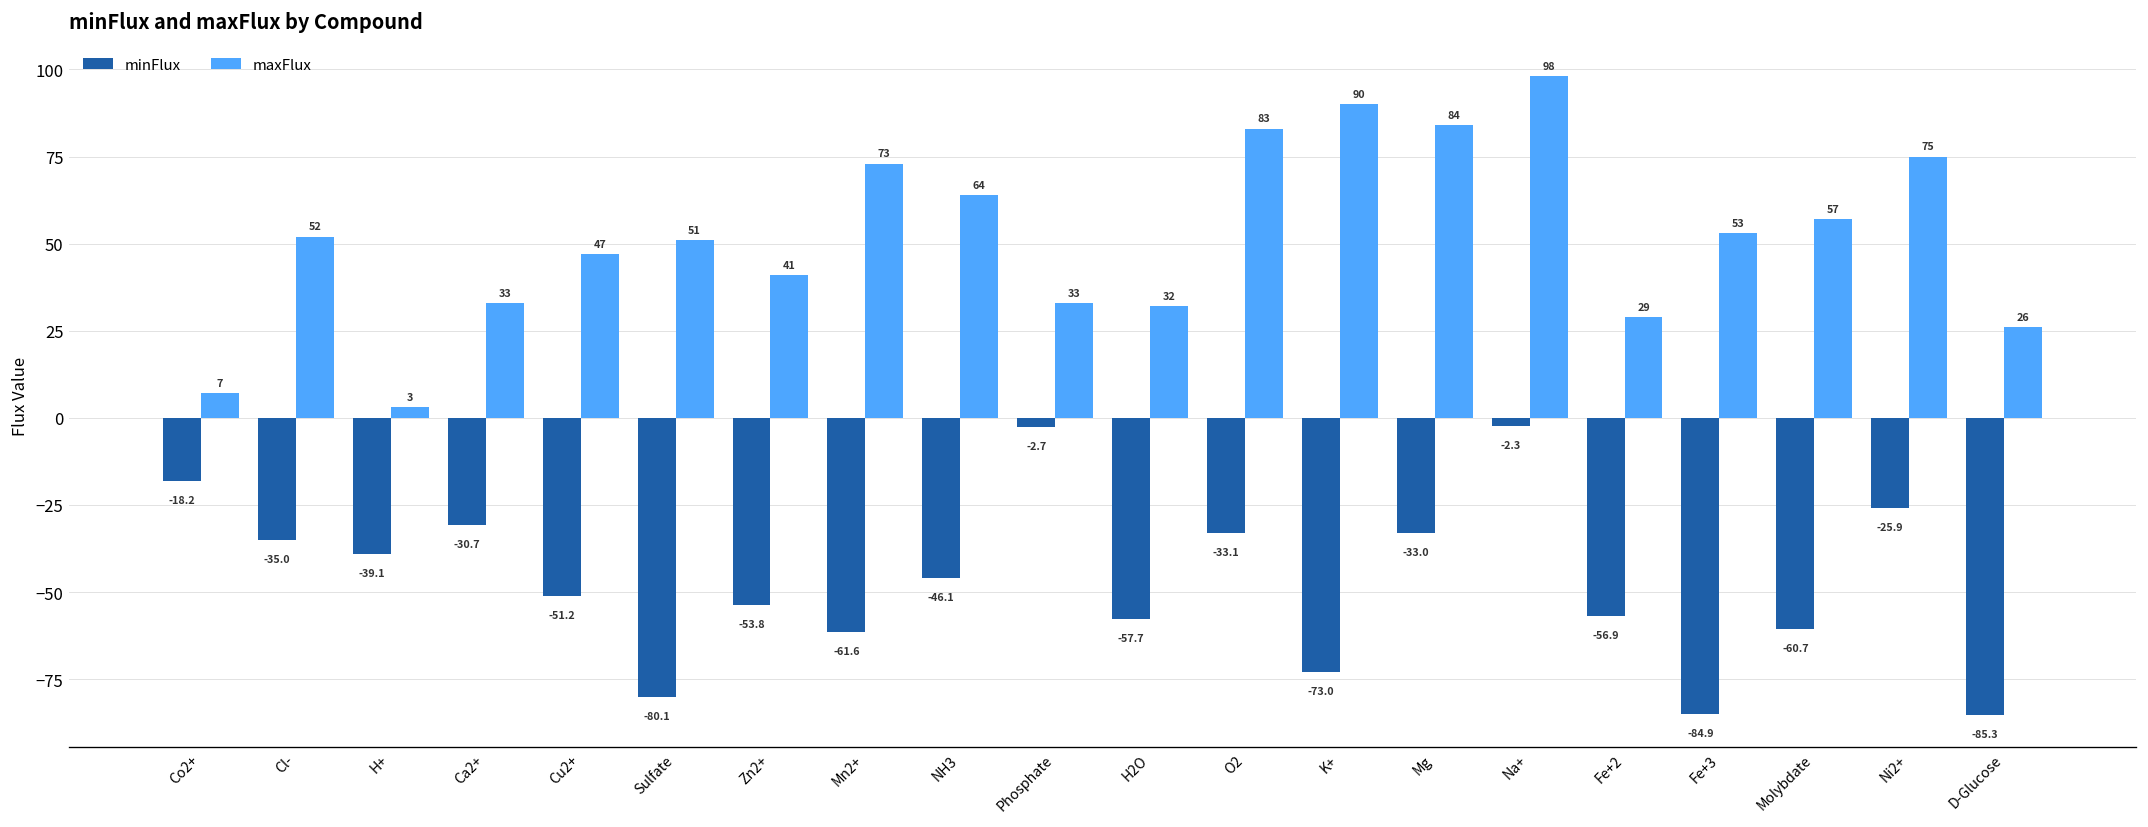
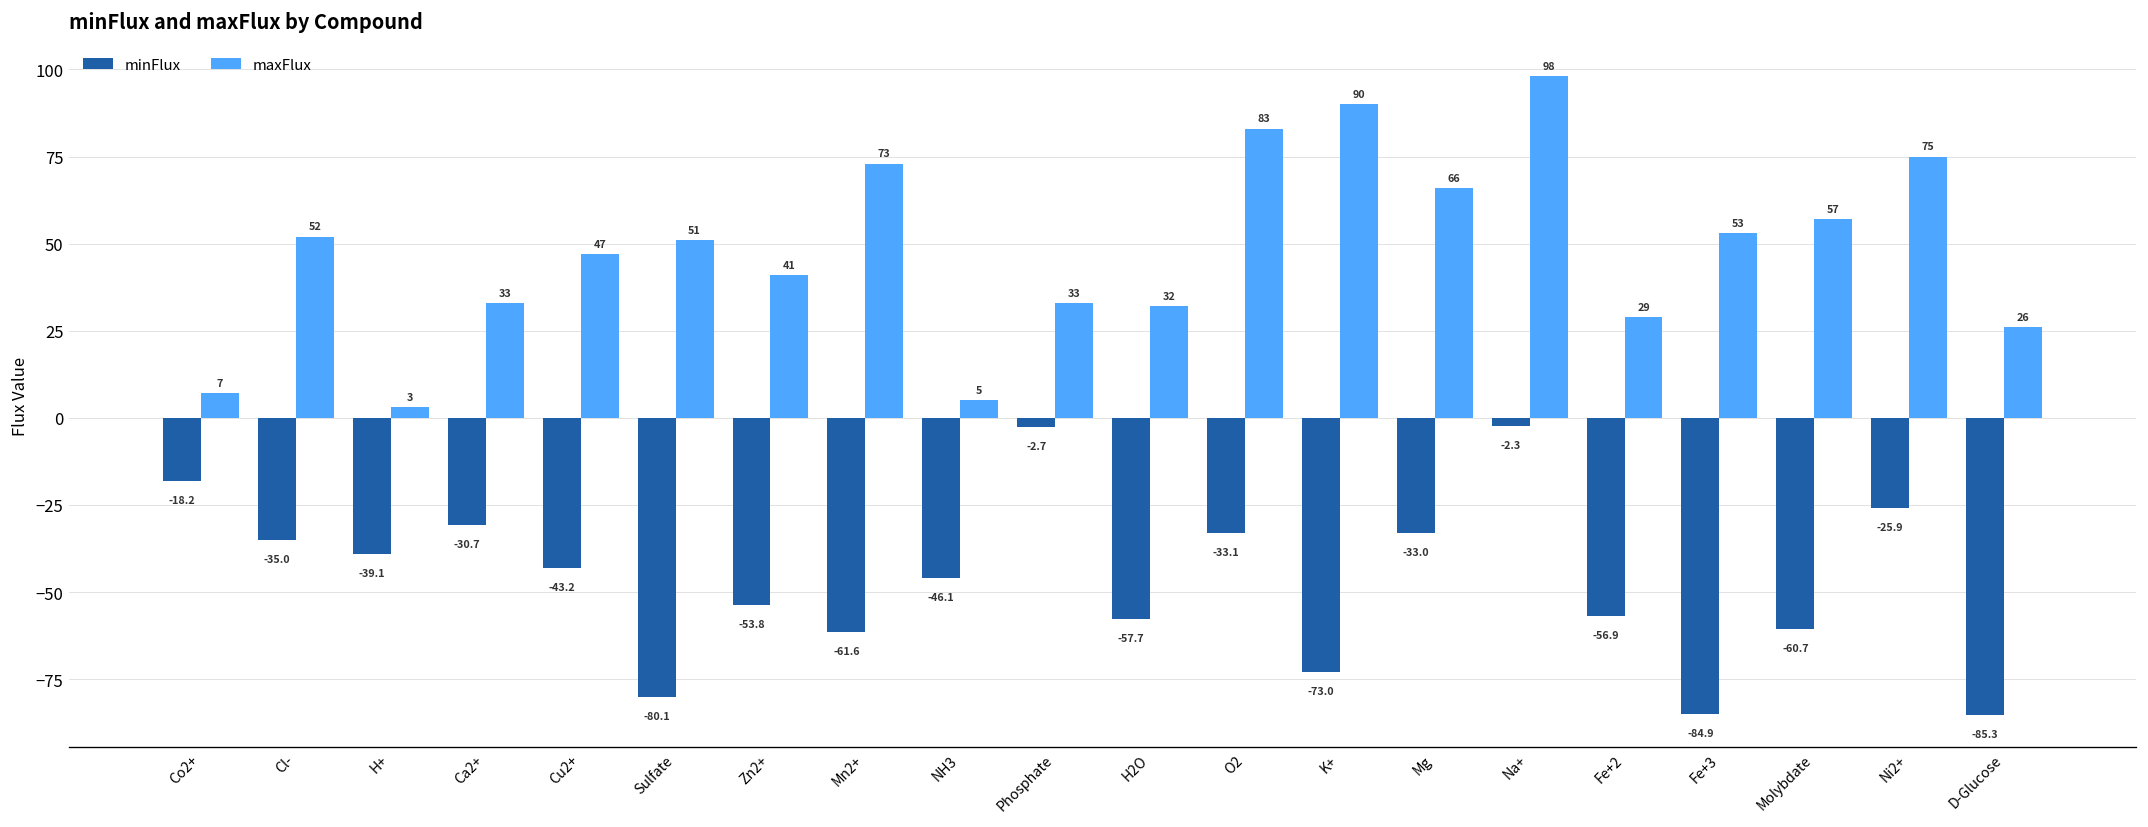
minFlux, Cu2+: -51.2 -> -43.2
maxFlux, NH3: 64 -> 5
maxFlux, Mg: 84 -> 66
